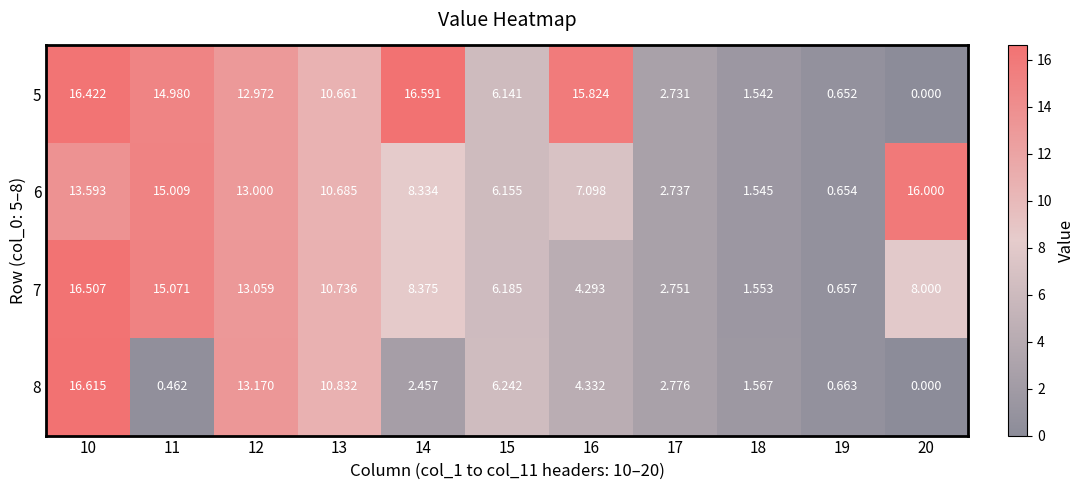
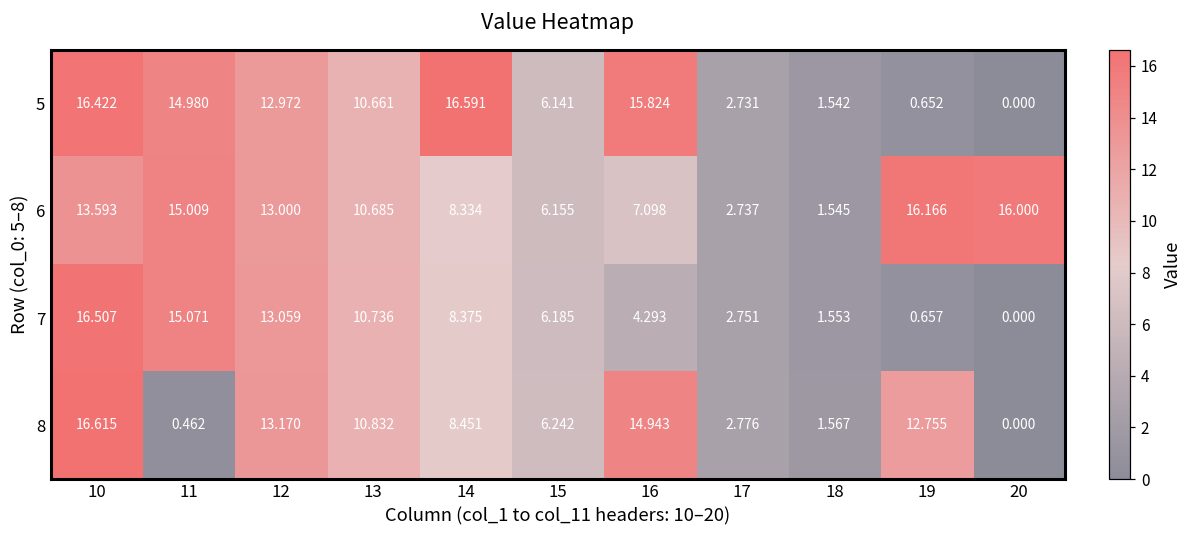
6, 19: 0.654 -> 16.166
7, 20: 8.000 -> 0.000
8, 14: 2.457 -> 8.451
8, 16: 4.332 -> 14.943
8, 19: 0.663 -> 12.755
